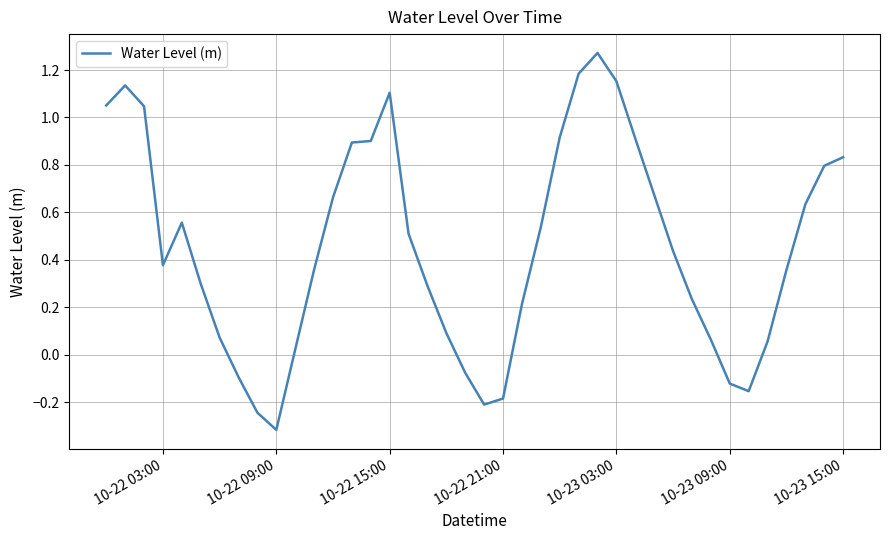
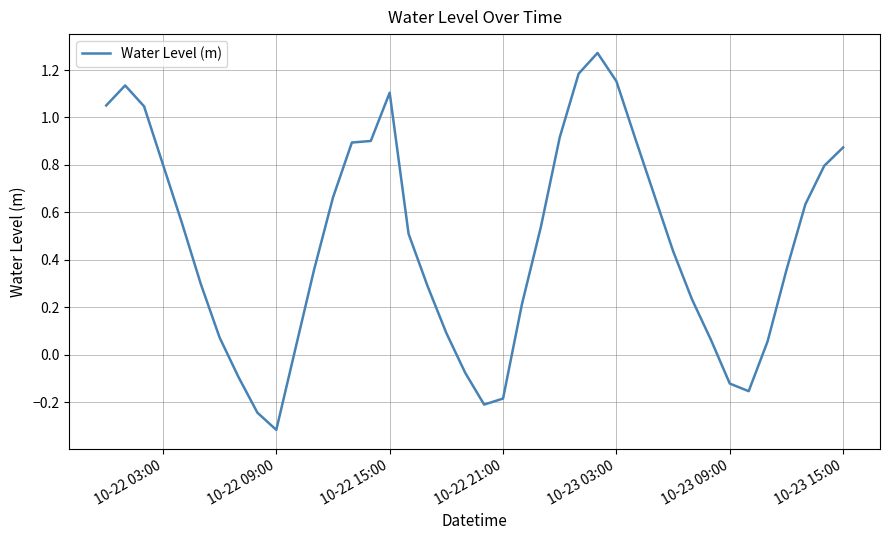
10-22 03:00: 0.38 -> 0.80
10-23 15:00: 0.83 -> 0.87
